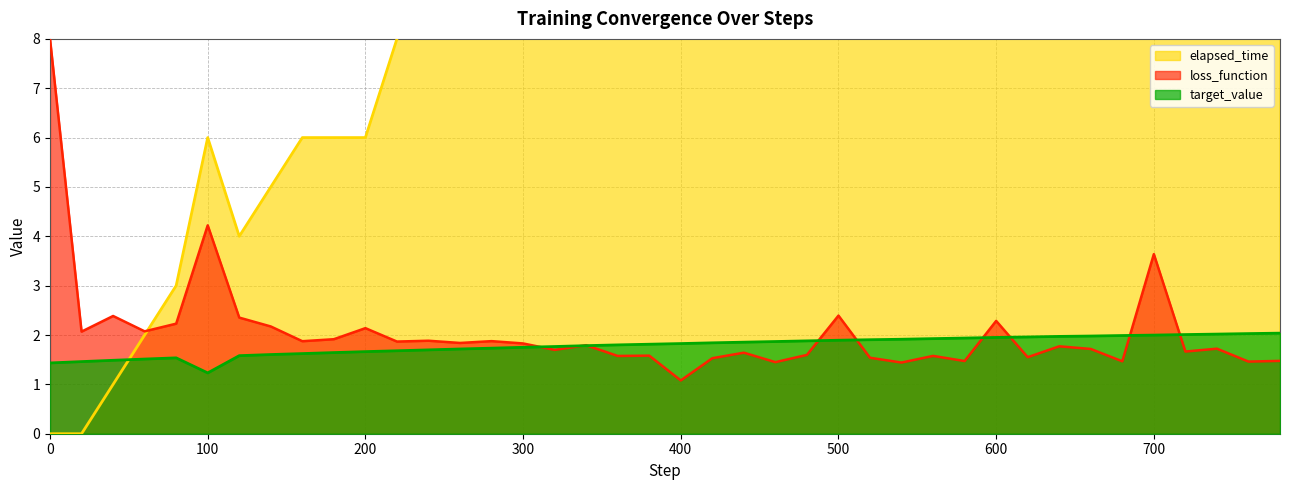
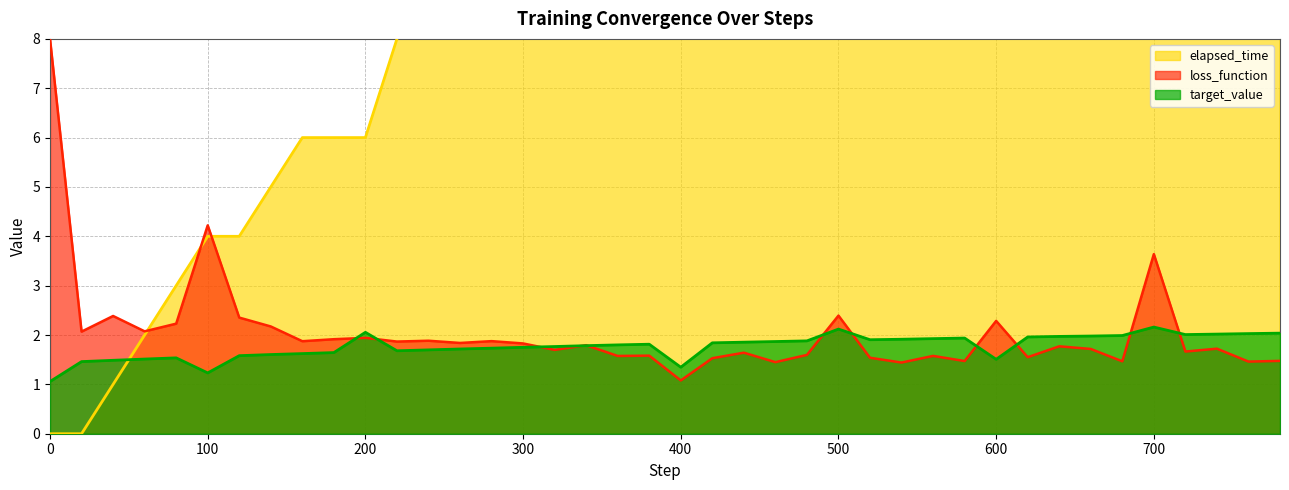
target_value, 0: 1.4 -> 1.1
elapsed_time, 100: 6 -> 4
loss_function, 200: 2.1 -> 1.9
target_value, 200: 1.7 -> 2.1
target_value, 400: 1.8 -> 1.3
target_value, 500: 1.9 -> 2.1
target_value, 600: 2.0 -> 1.5
target_value, 700: 2.0 -> 2.2
